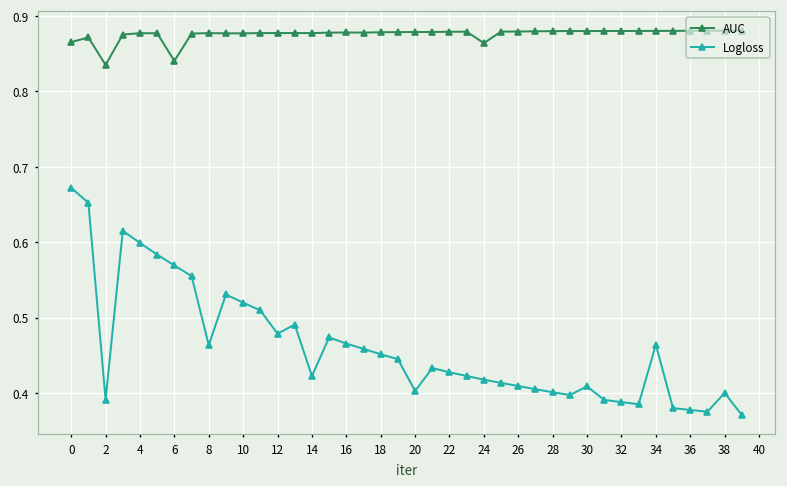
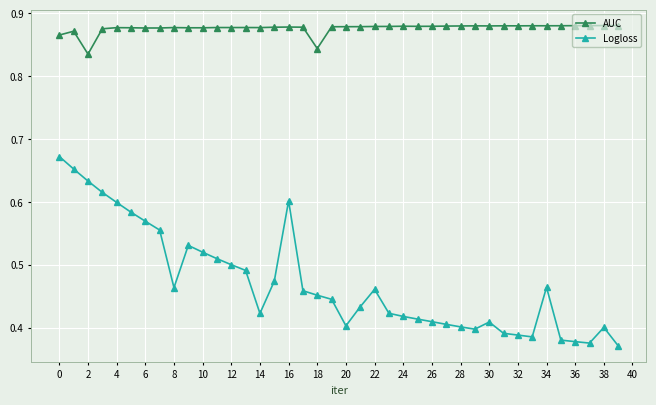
Logloss, 2: 0.39 -> 0.63
AUC, 6: 0.84 -> 0.88
Logloss, 12: 0.48 -> 0.50
Logloss, 16: 0.47 -> 0.60
AUC, 18: 0.88 -> 0.84
Logloss, 22: 0.43 -> 0.46
AUC, 24: 0.86 -> 0.88
